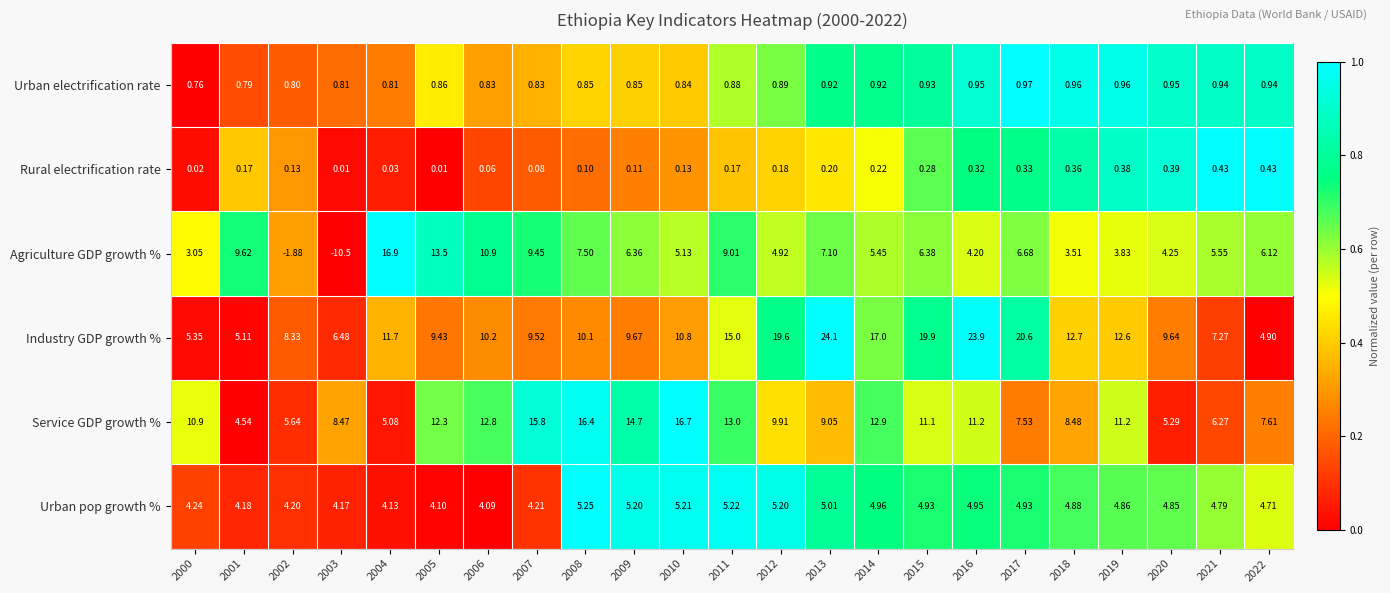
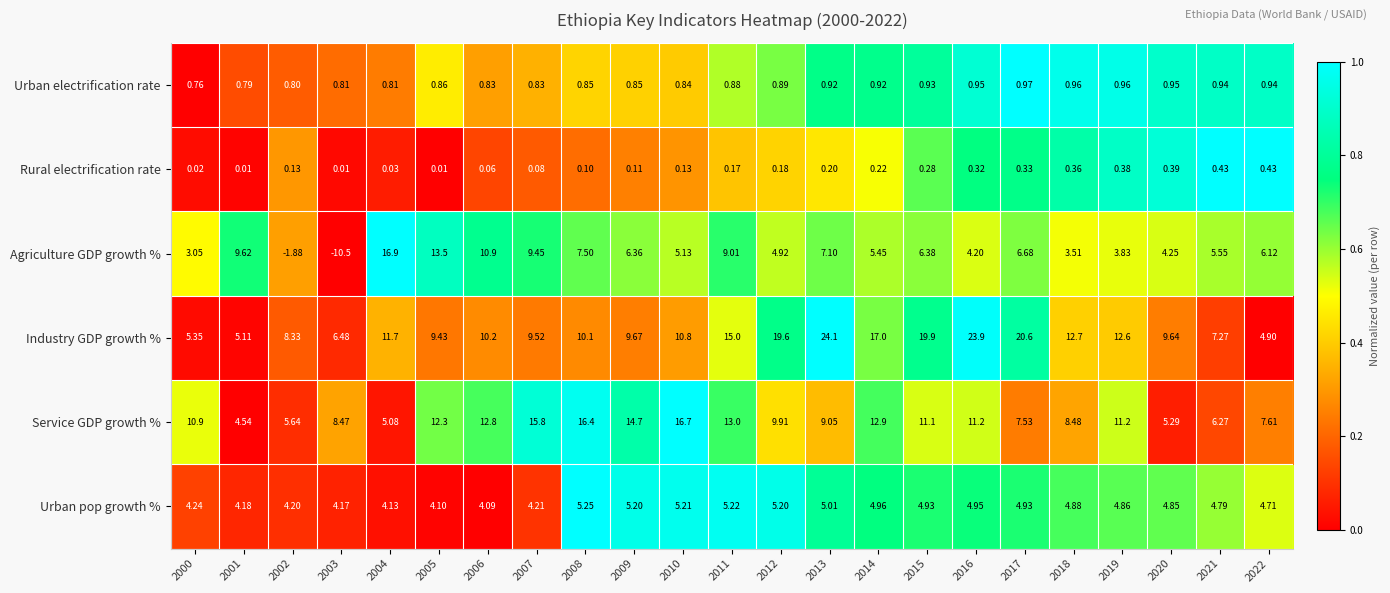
Rural electrification rate, 2001: 0.17 -> 0.01
